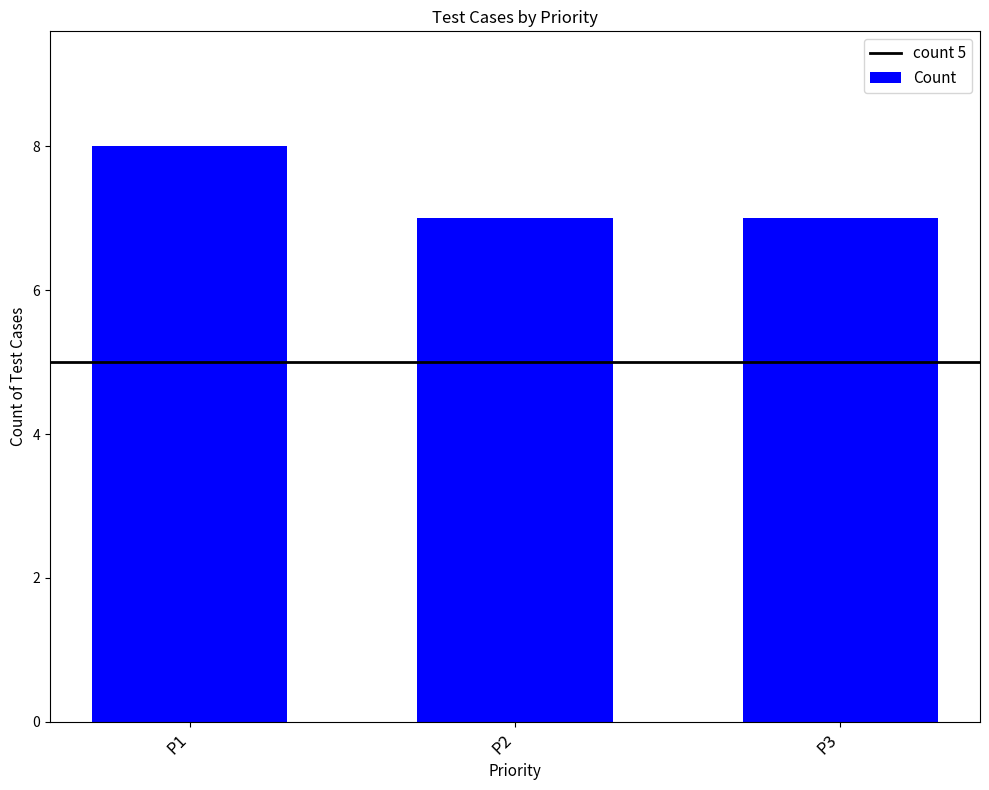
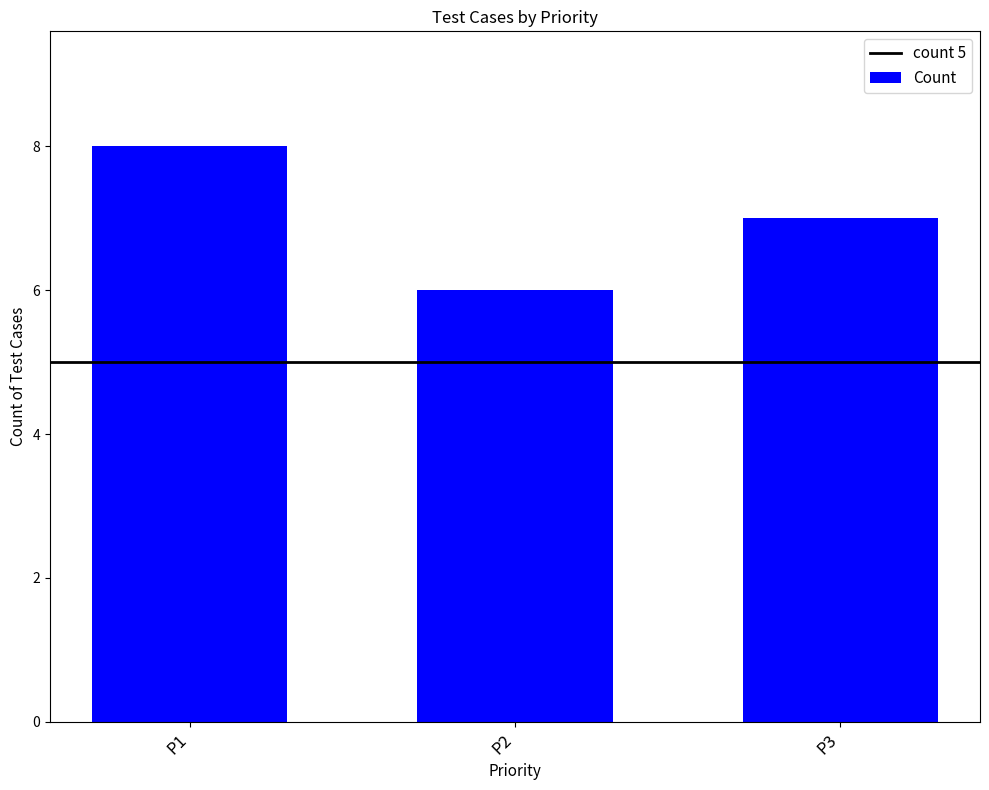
P2: 7 -> 6
